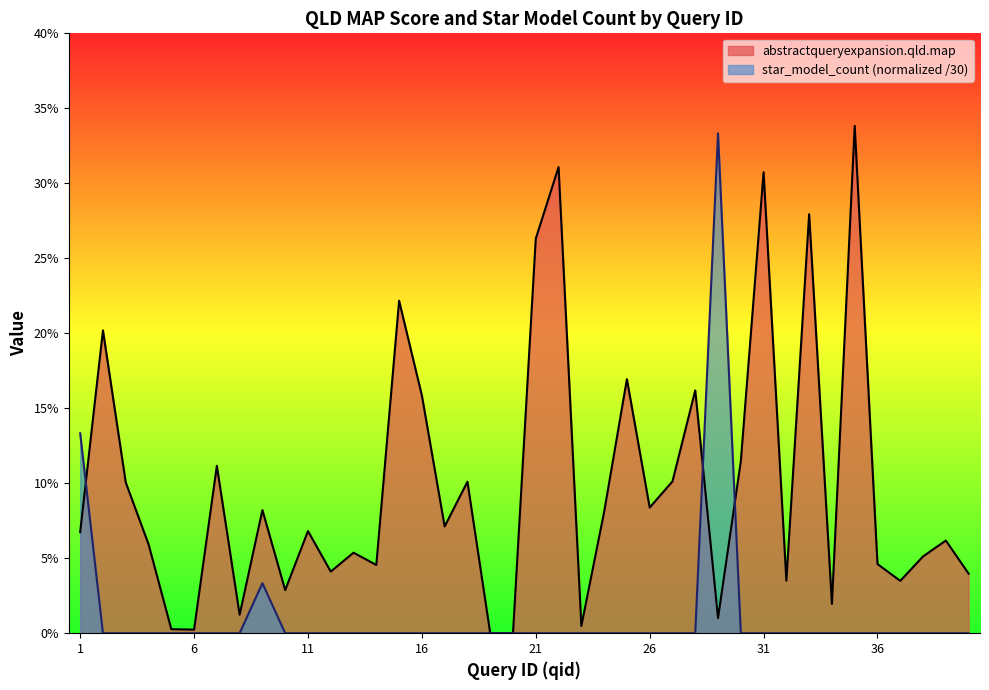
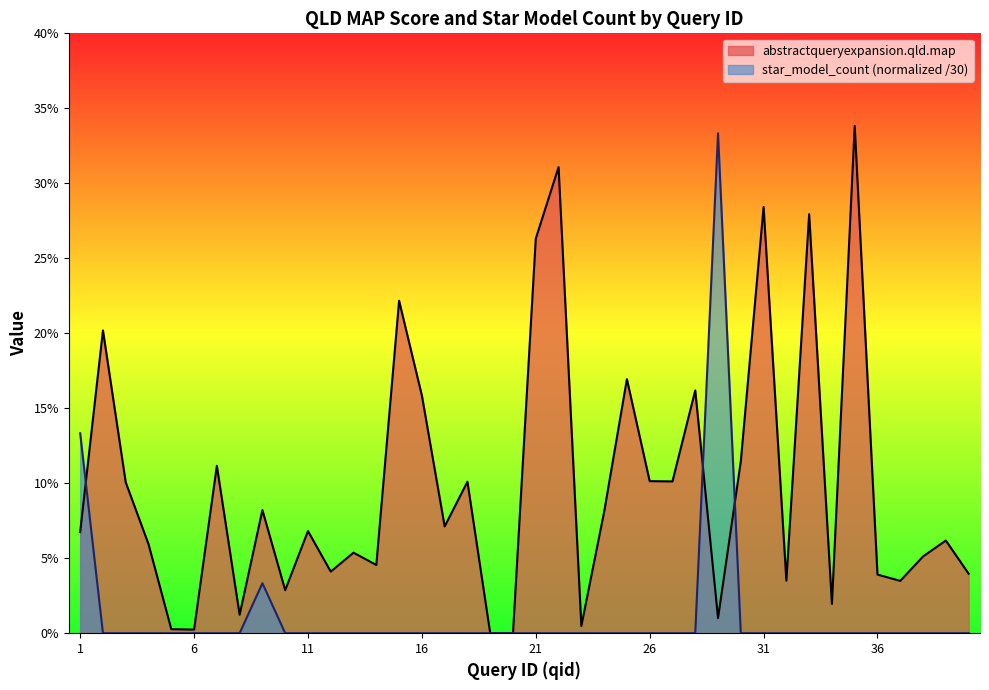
abstractqueryexpansion.qld.map, 26: 8.4% -> 10.1%
abstractqueryexpansion.qld.map, 31: 30.7% -> 28.4%
abstractqueryexpansion.qld.map, 36: 4.6% -> 3.9%
